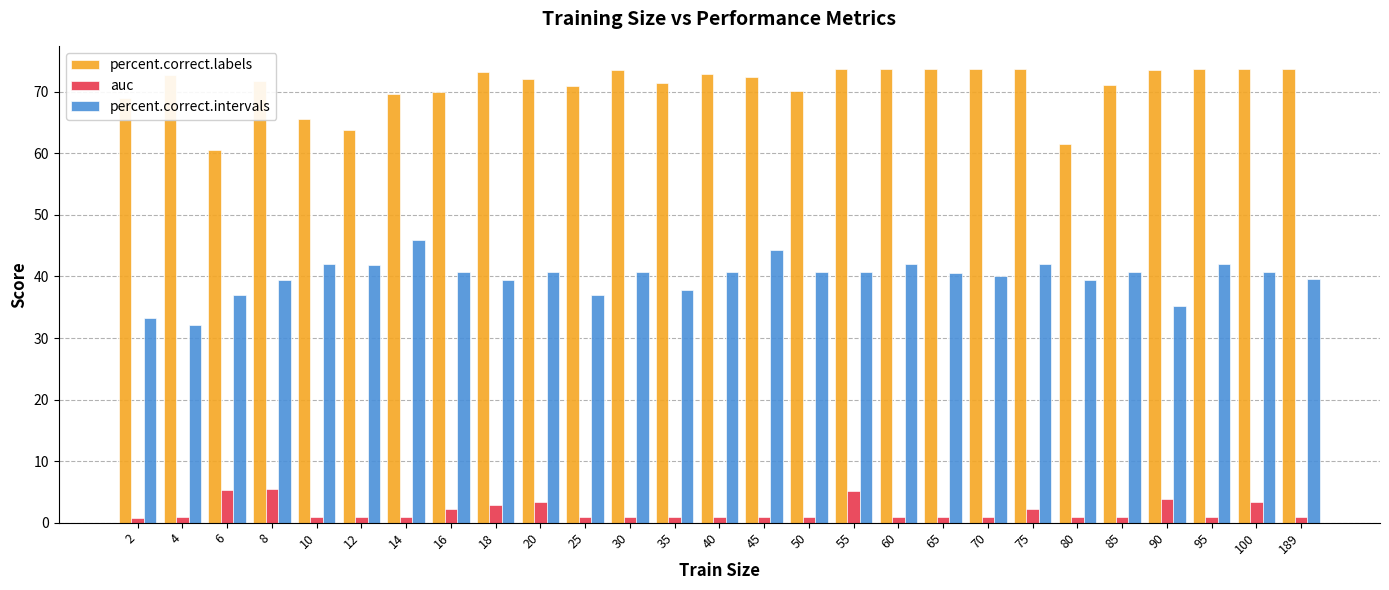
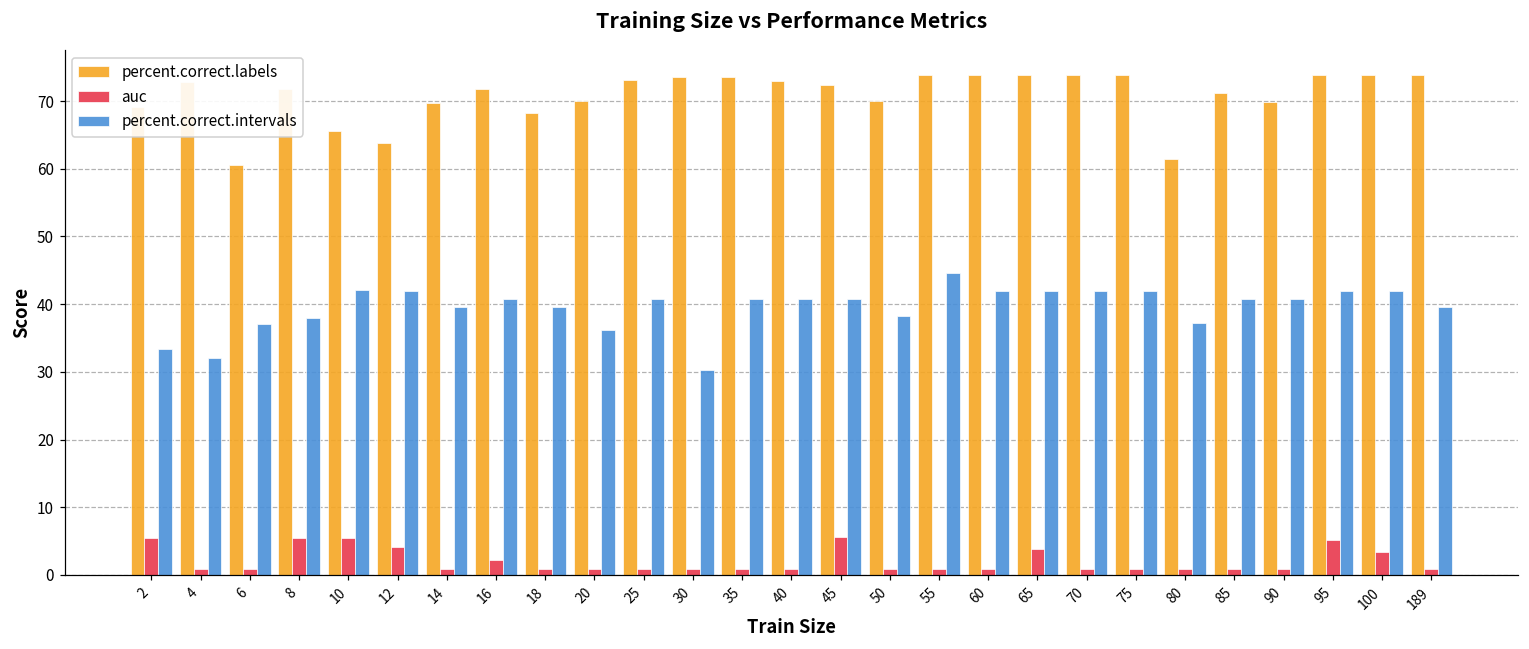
auc, 2: 1 -> 5
auc, 6: 5 -> 1
percent.correct.intervals, 8: 40 -> 38
auc, 10: 1 -> 5
auc, 12: 1 -> 4
percent.correct.intervals, 14: 46 -> 40
percent.correct.labels, 16: 70 -> 72
percent.correct.labels, 18: 73 -> 68
auc, 18: 3 -> 1
percent.correct.labels, 20: 72 -> 70
auc, 20: 3 -> 1
percent.correct.intervals, 20: 41 -> 36
percent.correct.labels, 25: 71 -> 73
percent.correct.intervals, 25: 37 -> 41
percent.correct.intervals, 30: 41 -> 30
percent.correct.labels, 35: 72 -> 74
percent.correct.intervals, 35: 38 -> 41
auc, 45: 1 -> 6
percent.correct.intervals, 45: 44 -> 41
percent.correct.intervals, 50: 41 -> 38
auc, 55: 5 -> 1
percent.correct.intervals, 55: 41 -> 45
auc, 65: 1 -> 4
percent.correct.intervals, 65: 41 -> 42
percent.correct.intervals, 70: 40 -> 42
auc, 75: 2 -> 1
percent.correct.intervals, 80: 40 -> 37
percent.correct.labels, 90: 74 -> 70
auc, 90: 4 -> 1
percent.correct.intervals, 90: 35 -> 41
auc, 95: 1 -> 5
percent.correct.intervals, 100: 41 -> 42
